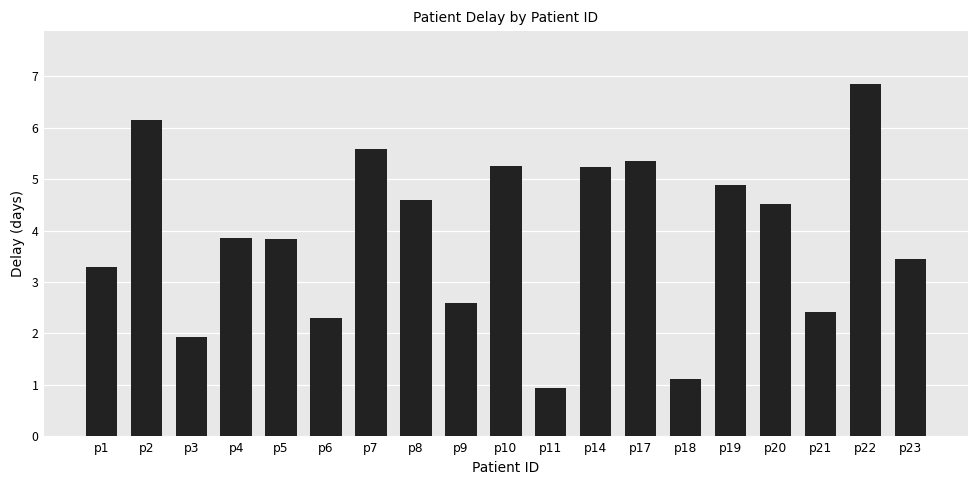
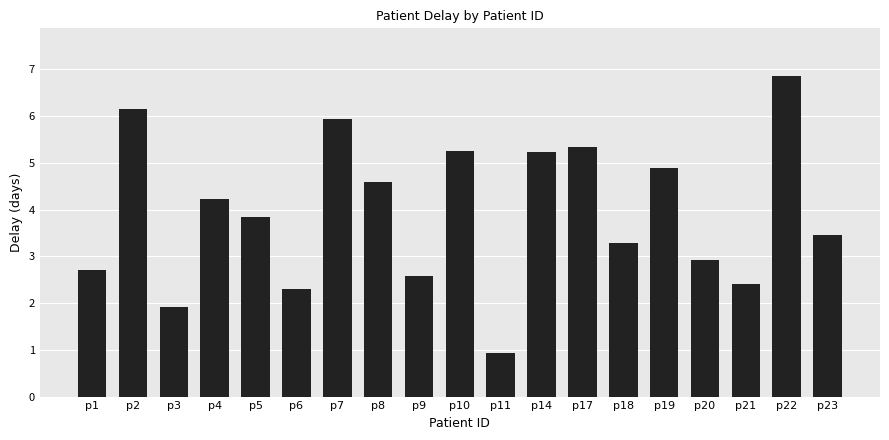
p1: 3.3 -> 2.7
p4: 3.9 -> 4.2
p7: 5.6 -> 5.9
p18: 1.1 -> 3.3
p20: 4.5 -> 2.9
